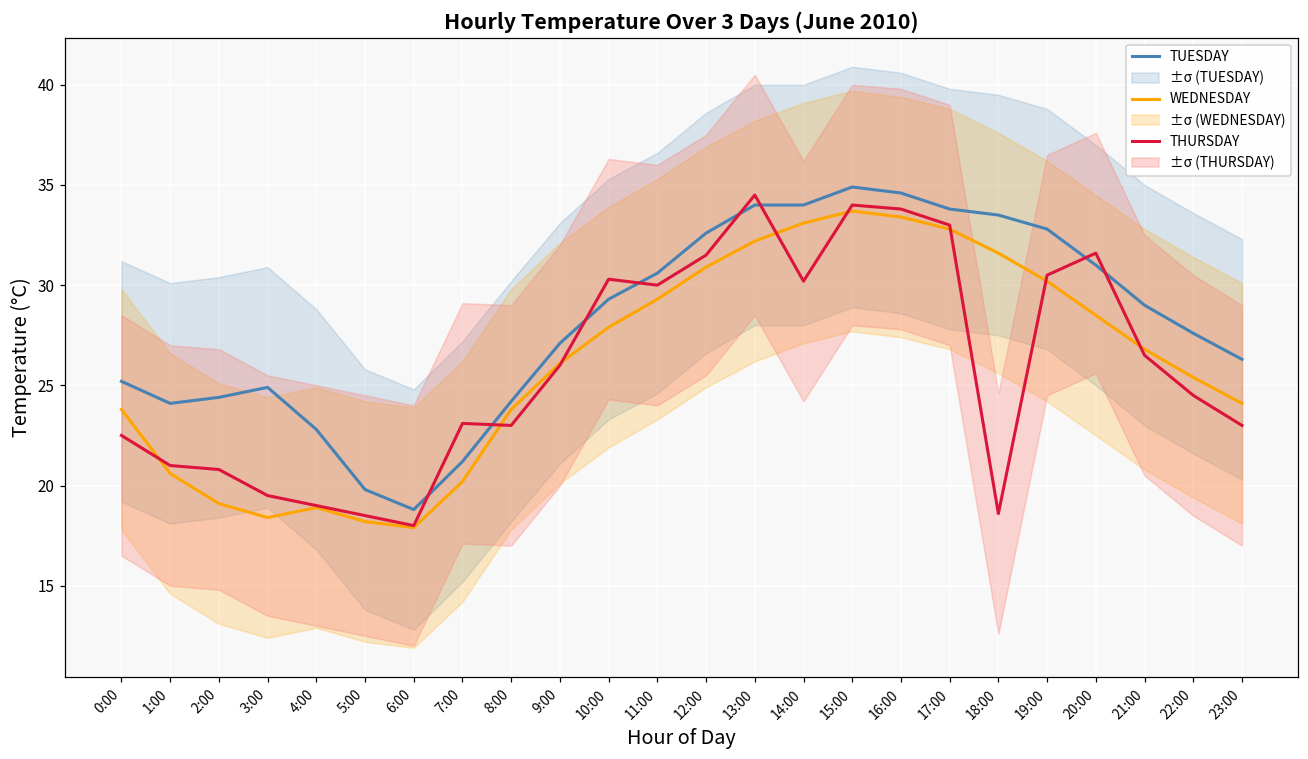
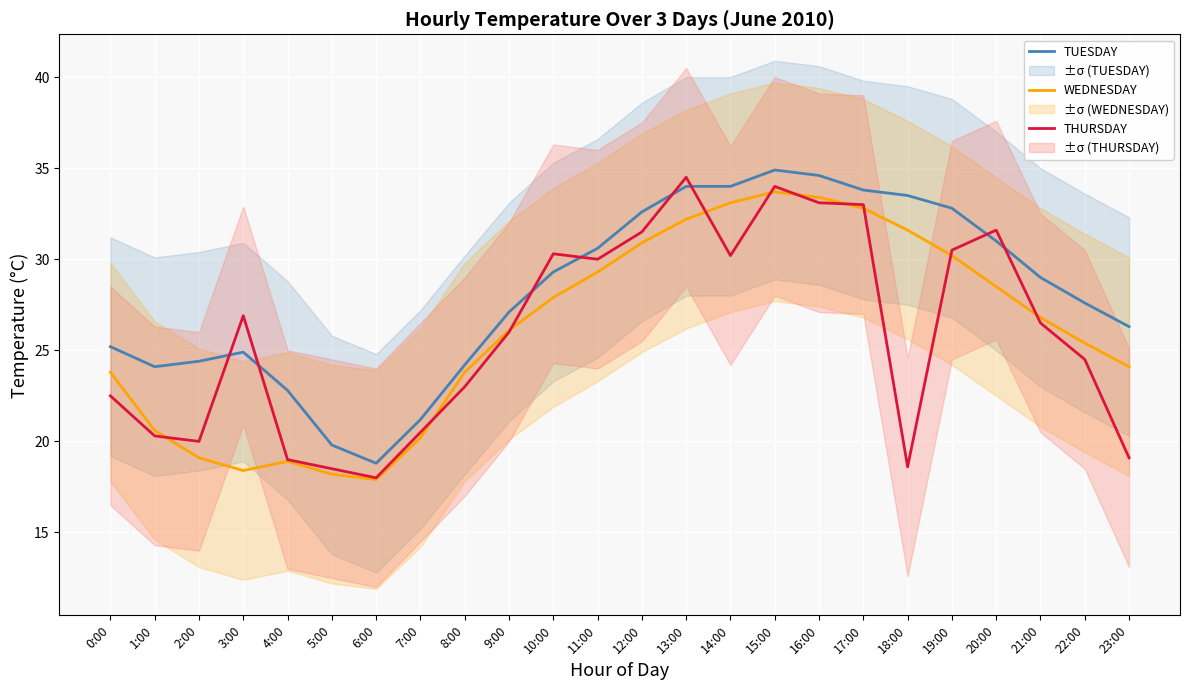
THURSDAY, 1:00: 21.0 -> 20.3
THURSDAY, 2:00: 20.8 -> 20.0
THURSDAY, 3:00: 19.5 -> 26.9
THURSDAY, 7:00: 23.1 -> 20.5
THURSDAY, 16:00: 33.8 -> 33.1
THURSDAY, 23:00: 23.0 -> 19.1
